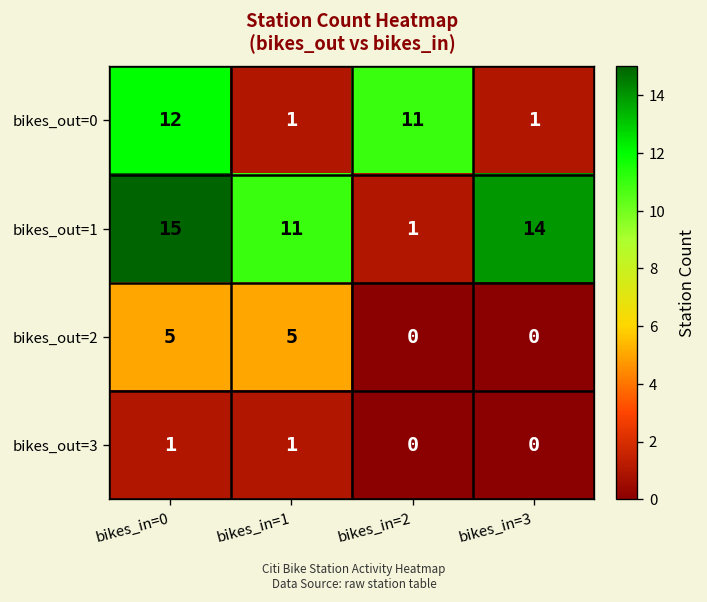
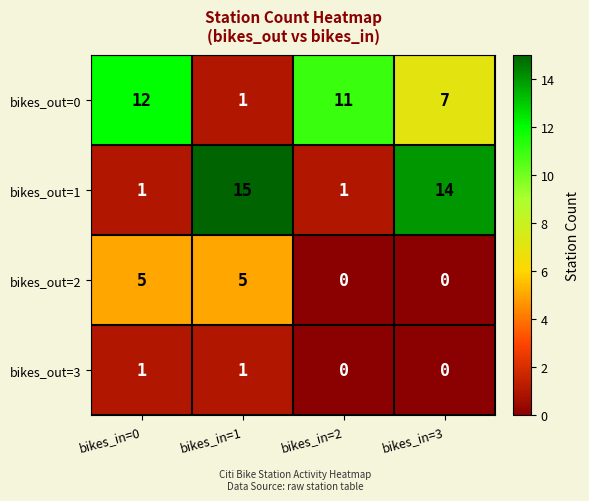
bikes_out=0, bikes_in=3: 1 -> 7
bikes_out=1, bikes_in=0: 15 -> 1
bikes_out=1, bikes_in=1: 11 -> 15
